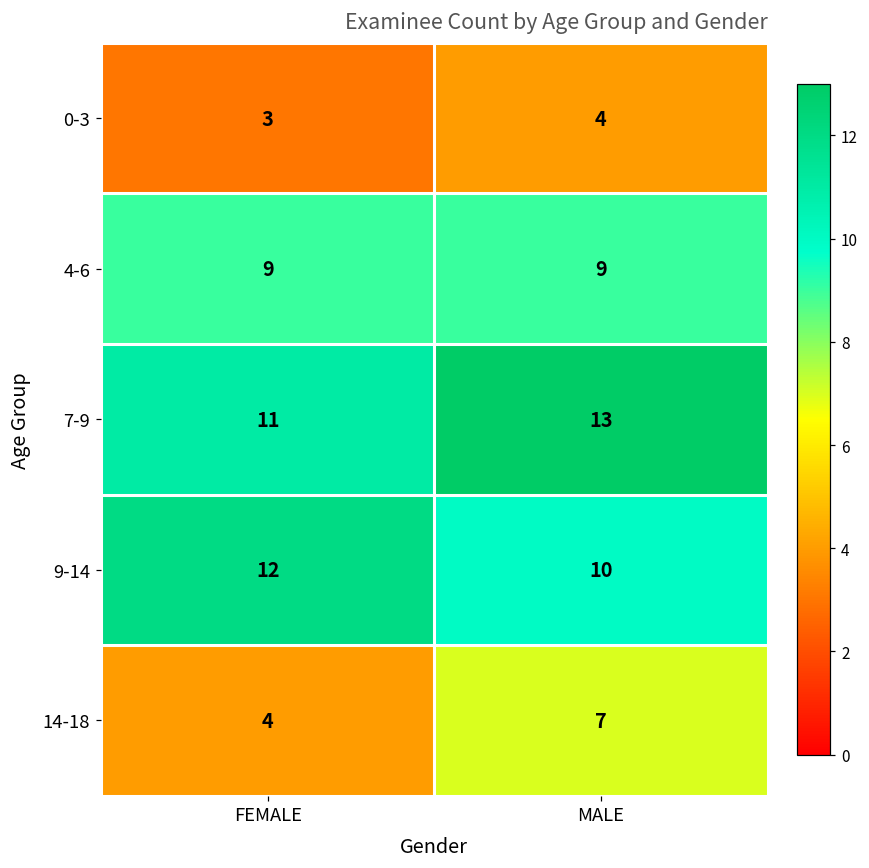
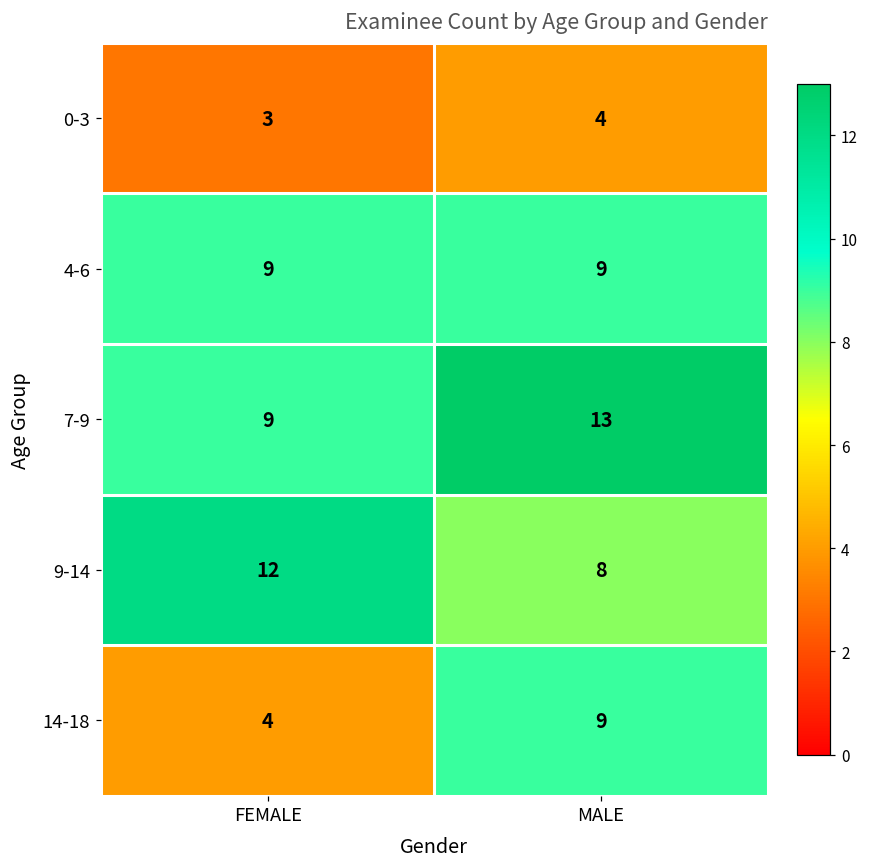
7-9, FEMALE: 11 -> 9
9-14, MALE: 10 -> 8
14-18, MALE: 7 -> 9
